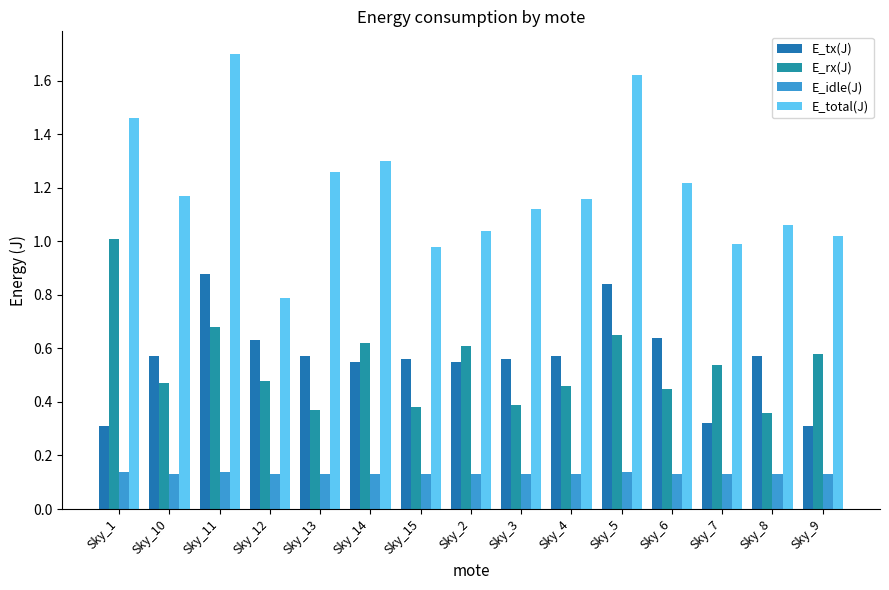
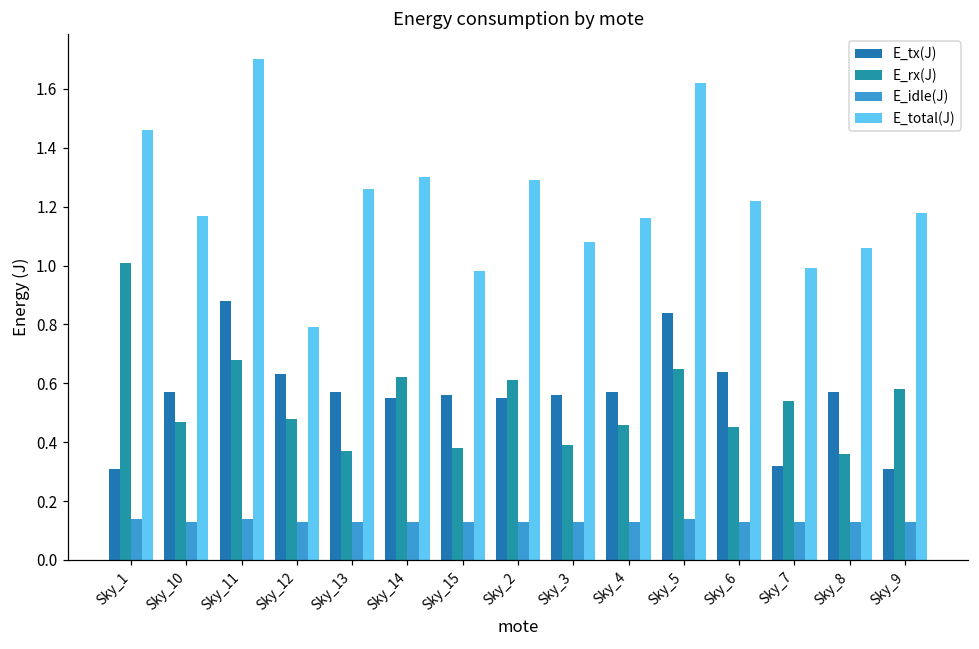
E_total(J), Sky_2: 1.04 -> 1.29
E_total(J), Sky_3: 1.12 -> 1.08
E_total(J), Sky_9: 1.02 -> 1.18
